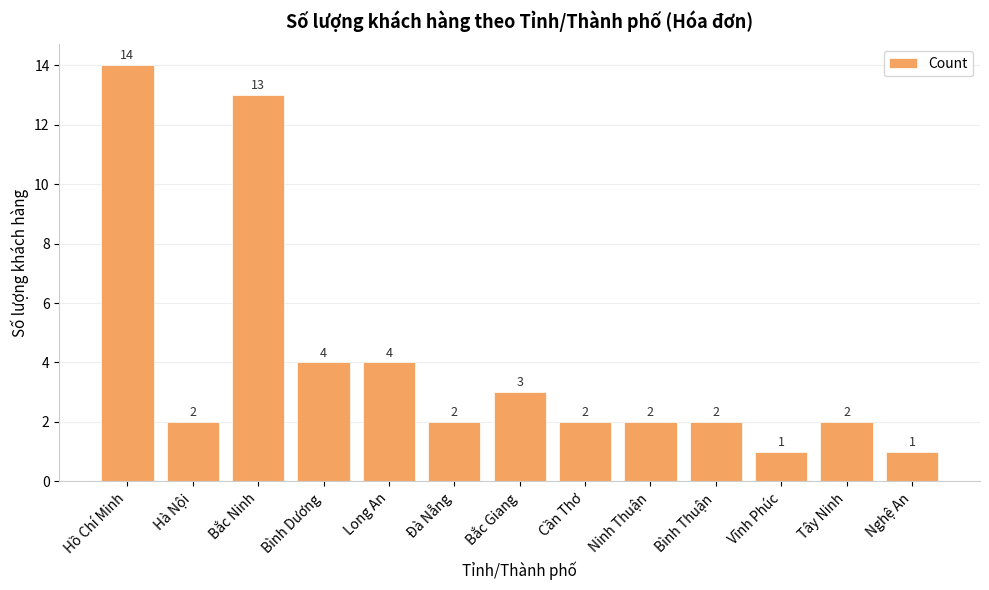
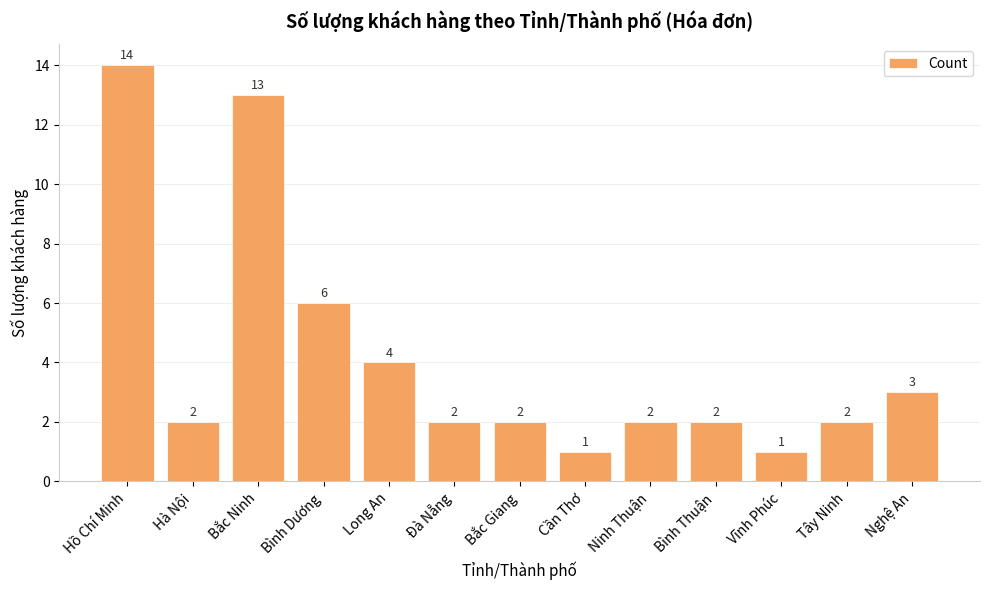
Bình Dương: 4 -> 6
Bắc Giang: 3 -> 2
Cần Thơ: 2 -> 1
Nghệ An: 1 -> 3
